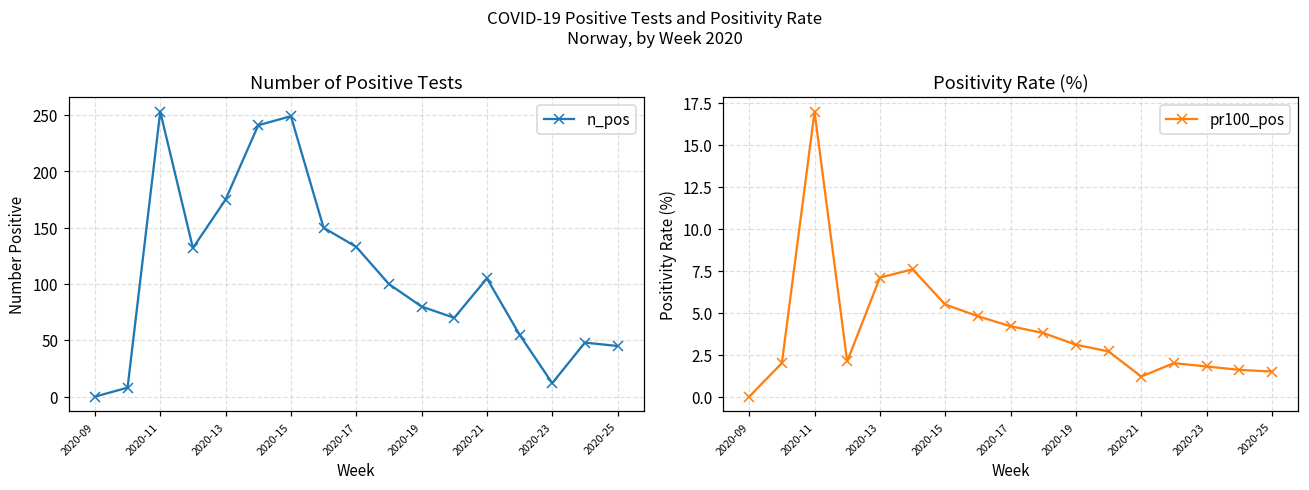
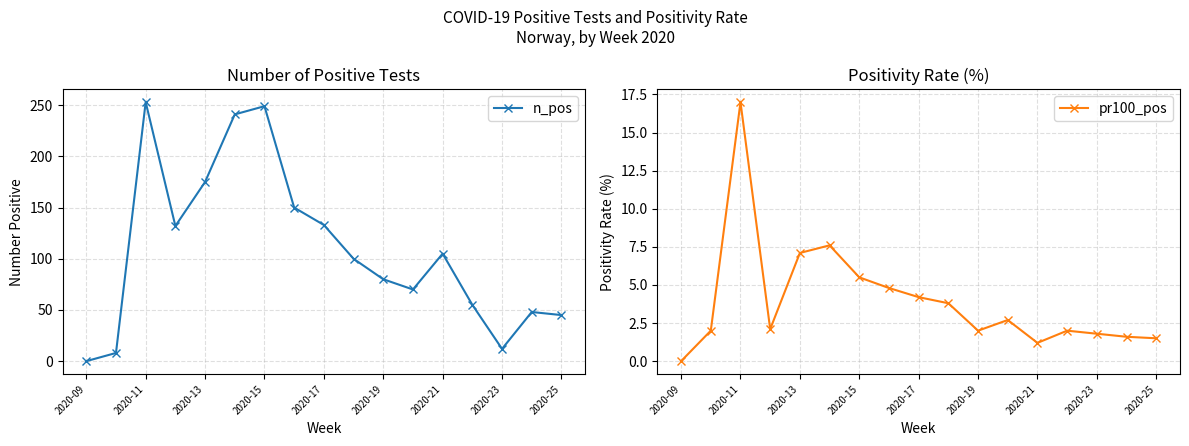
Positivity Rate (%), 2020-19: 3.1 -> 2.0
